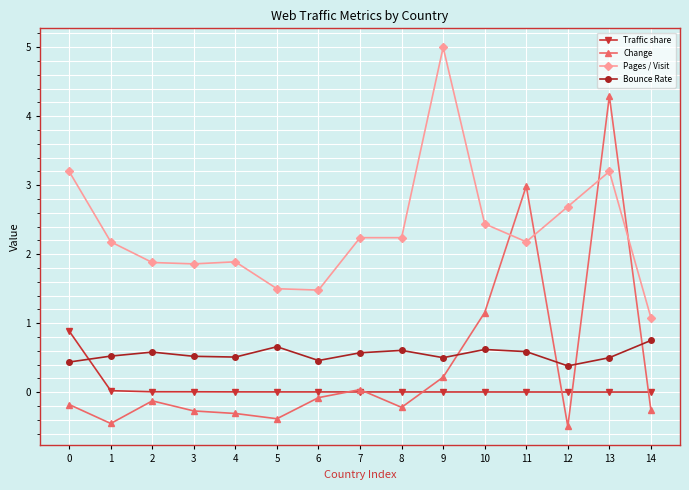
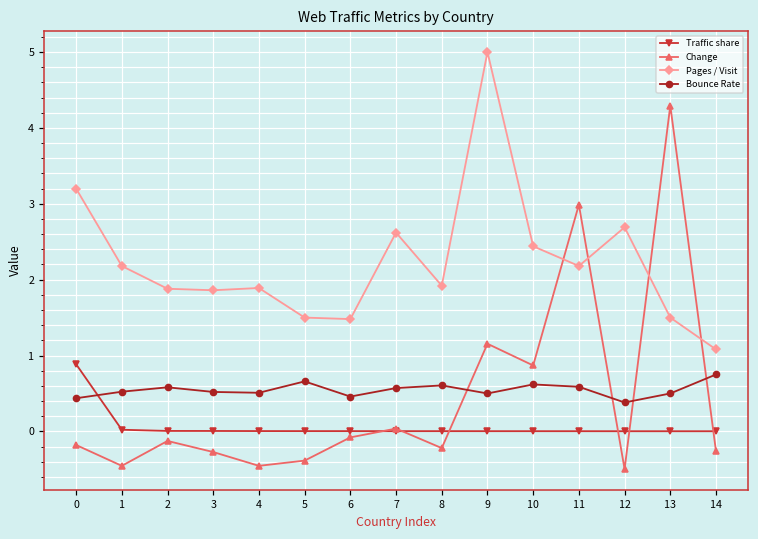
Change, 4: -0.3 -> -0.5
Pages / Visit, 7: 2.2 -> 2.6
Pages / Visit, 8: 2.2 -> 1.9
Change, 9: 0.2 -> 1.2
Change, 10: 1.2 -> 0.9
Pages / Visit, 13: 3.2 -> 1.5
